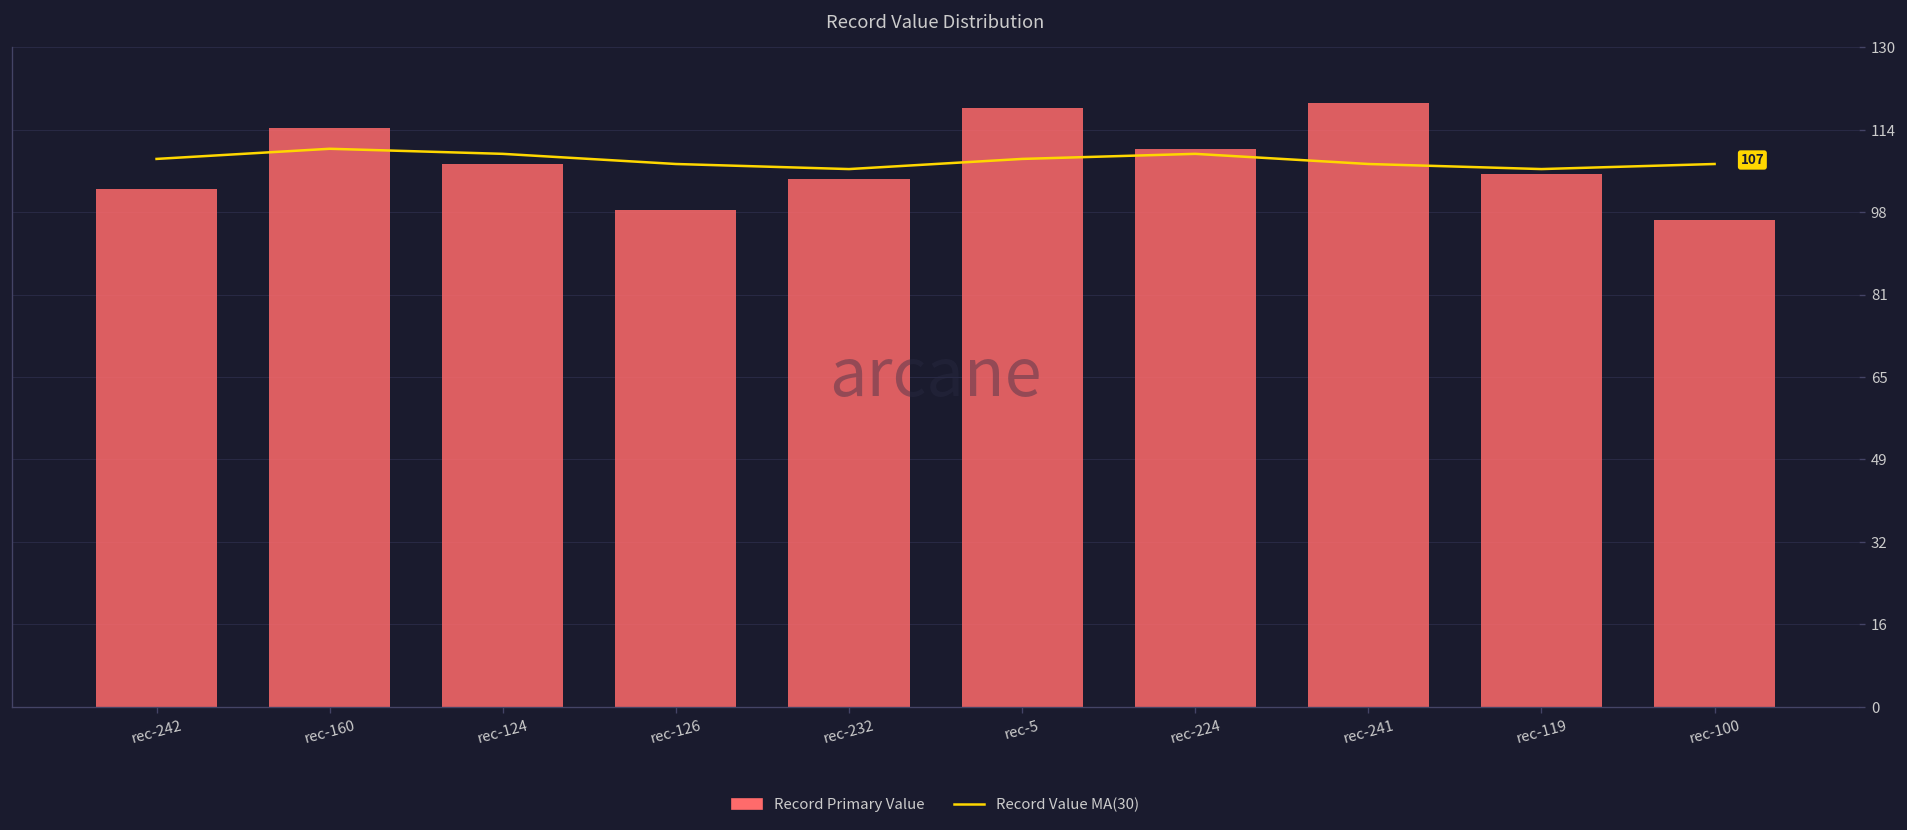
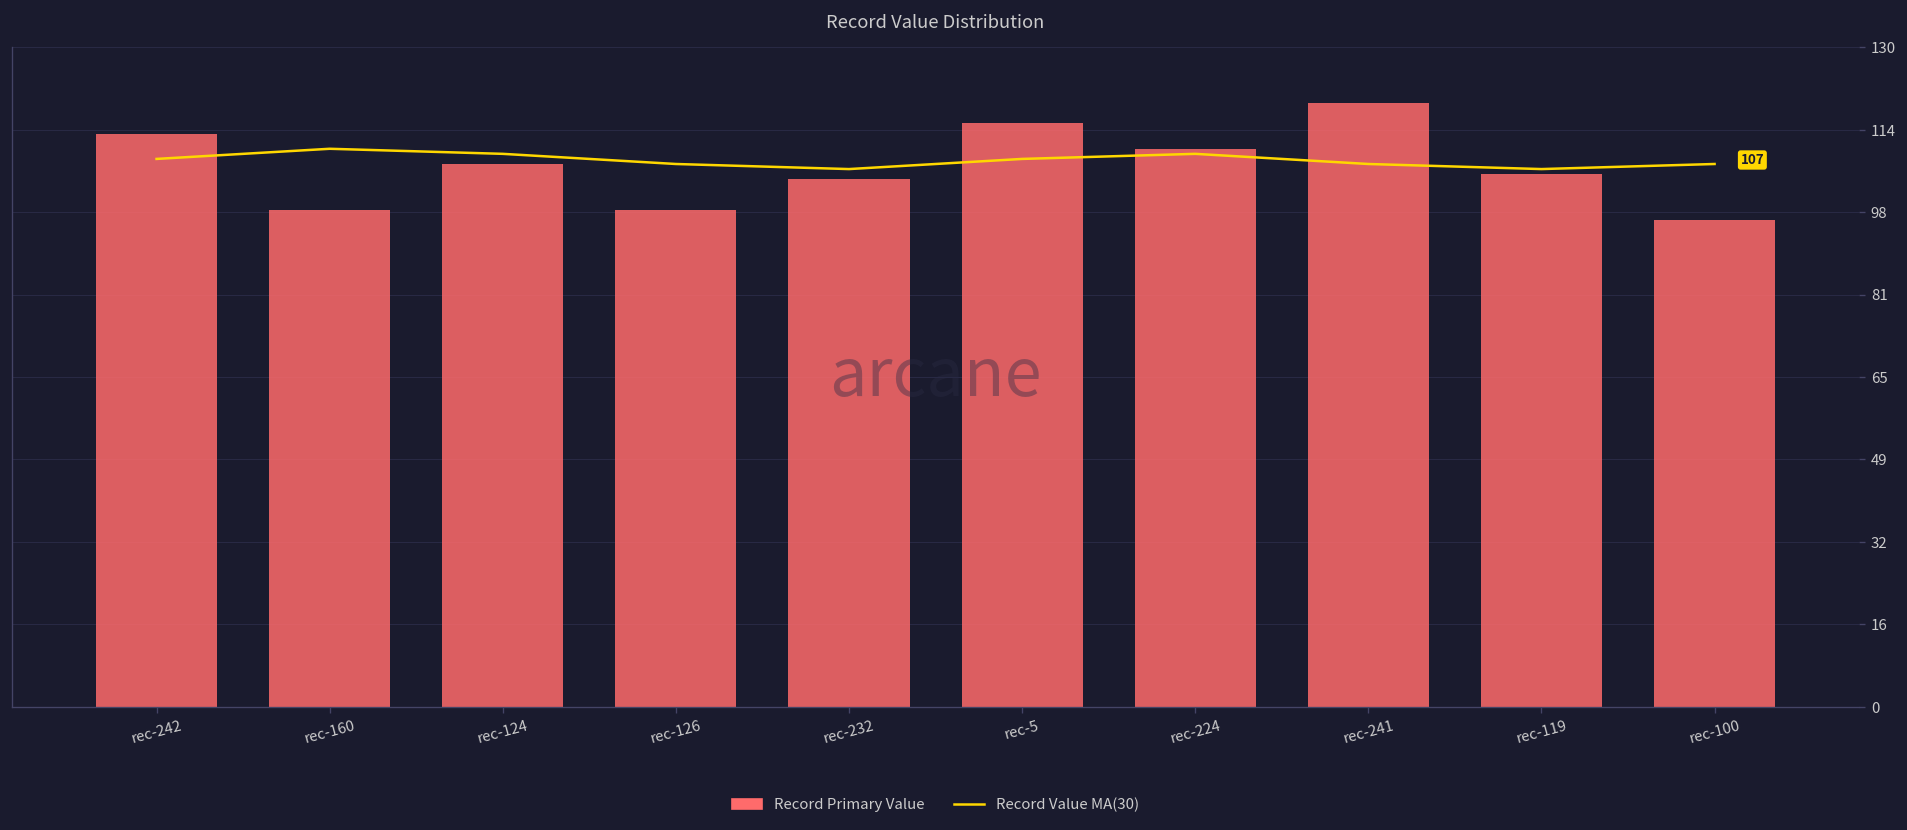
Record Primary Value, rec-242: 102 -> 113
Record Primary Value, rec-160: 114 -> 98
Record Primary Value, rec-5: 118 -> 115
